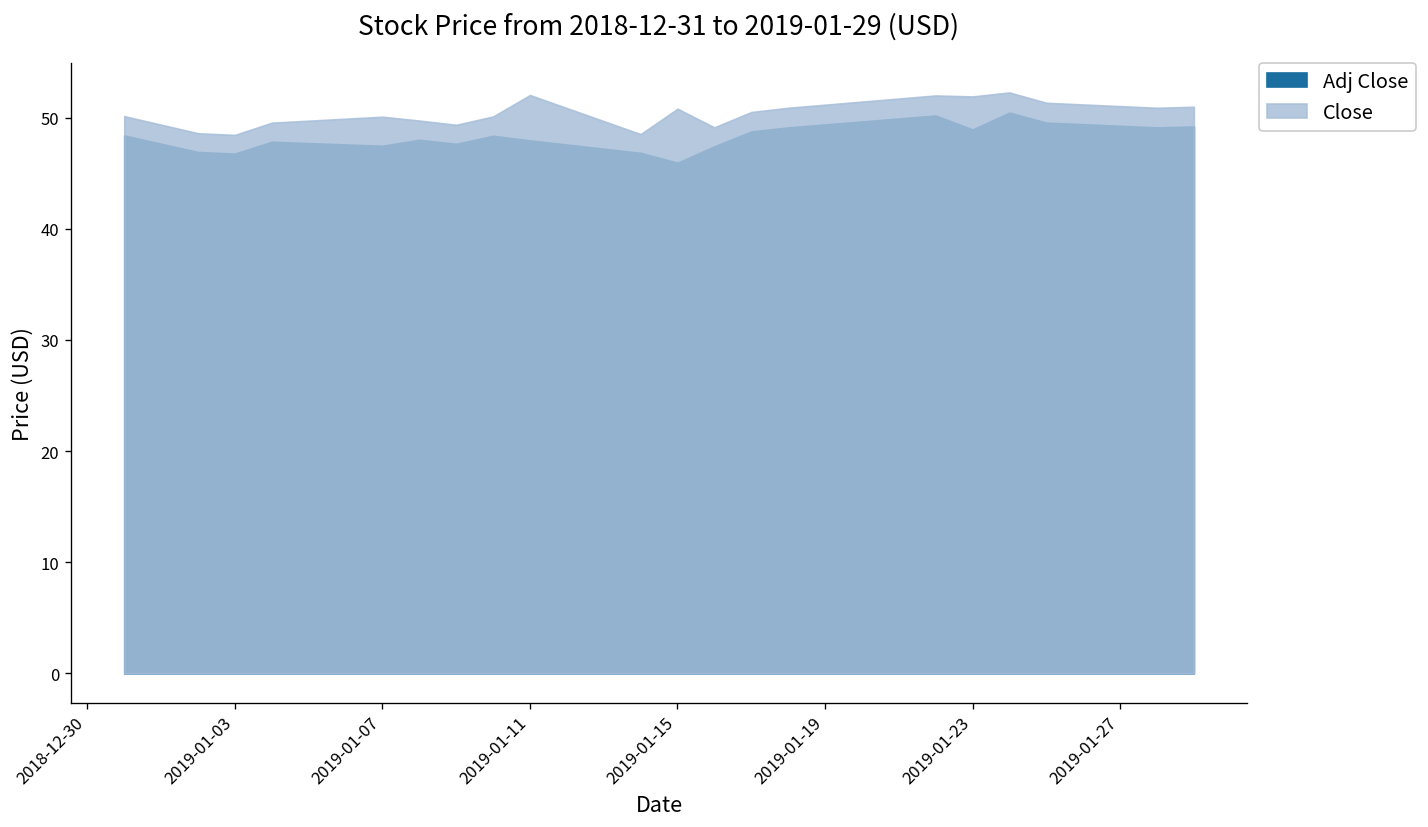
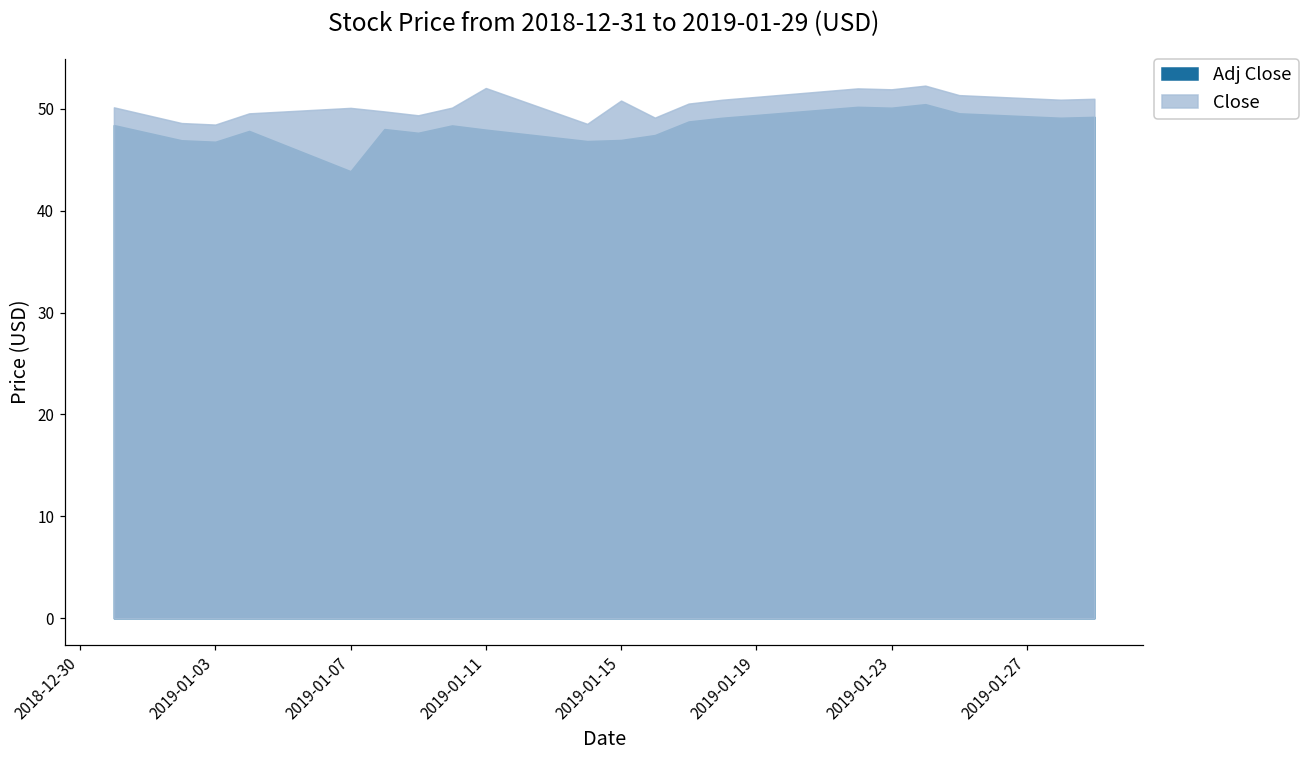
Adj Close, 2019-01-07: 47 -> 44
Adj Close, 2019-01-15: 46 -> 47
Adj Close, 2019-01-23: 49 -> 50
